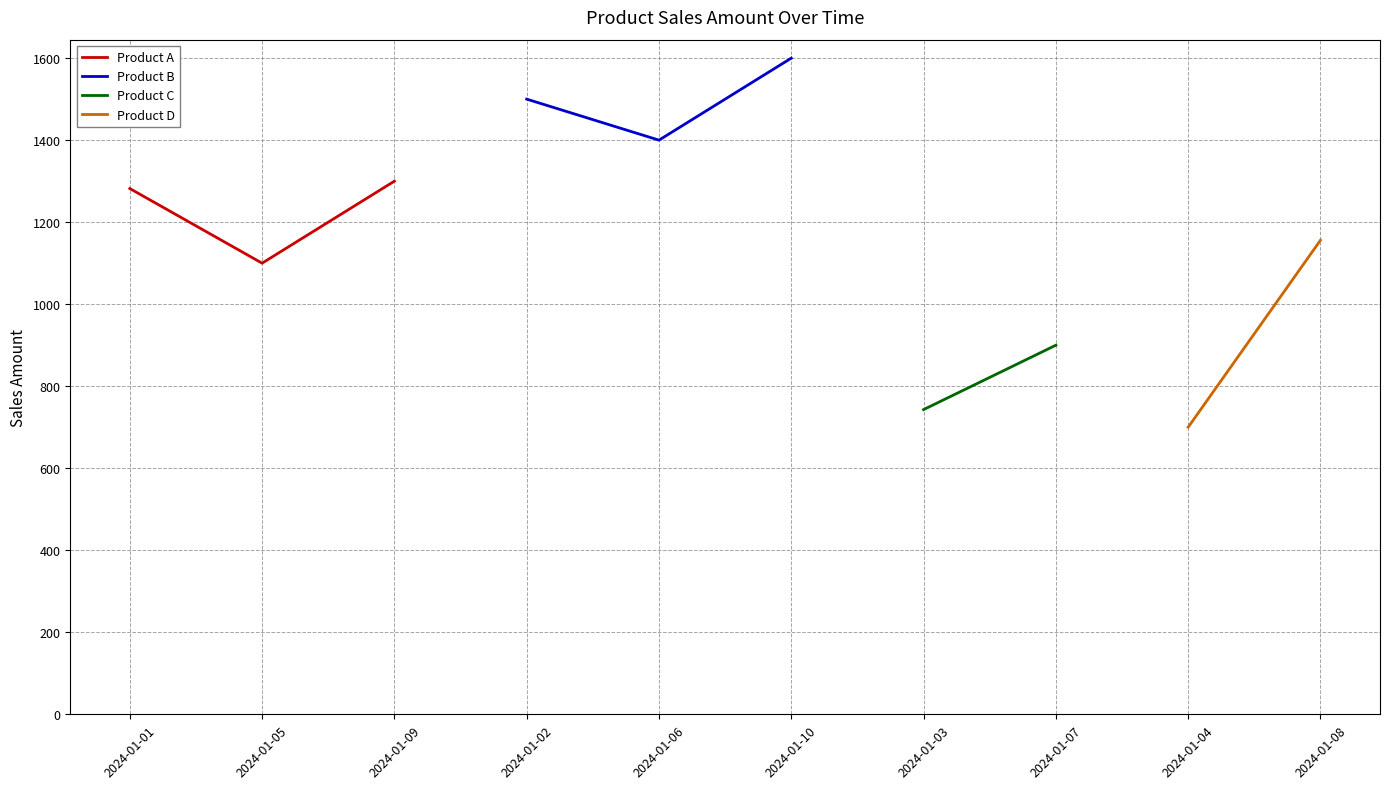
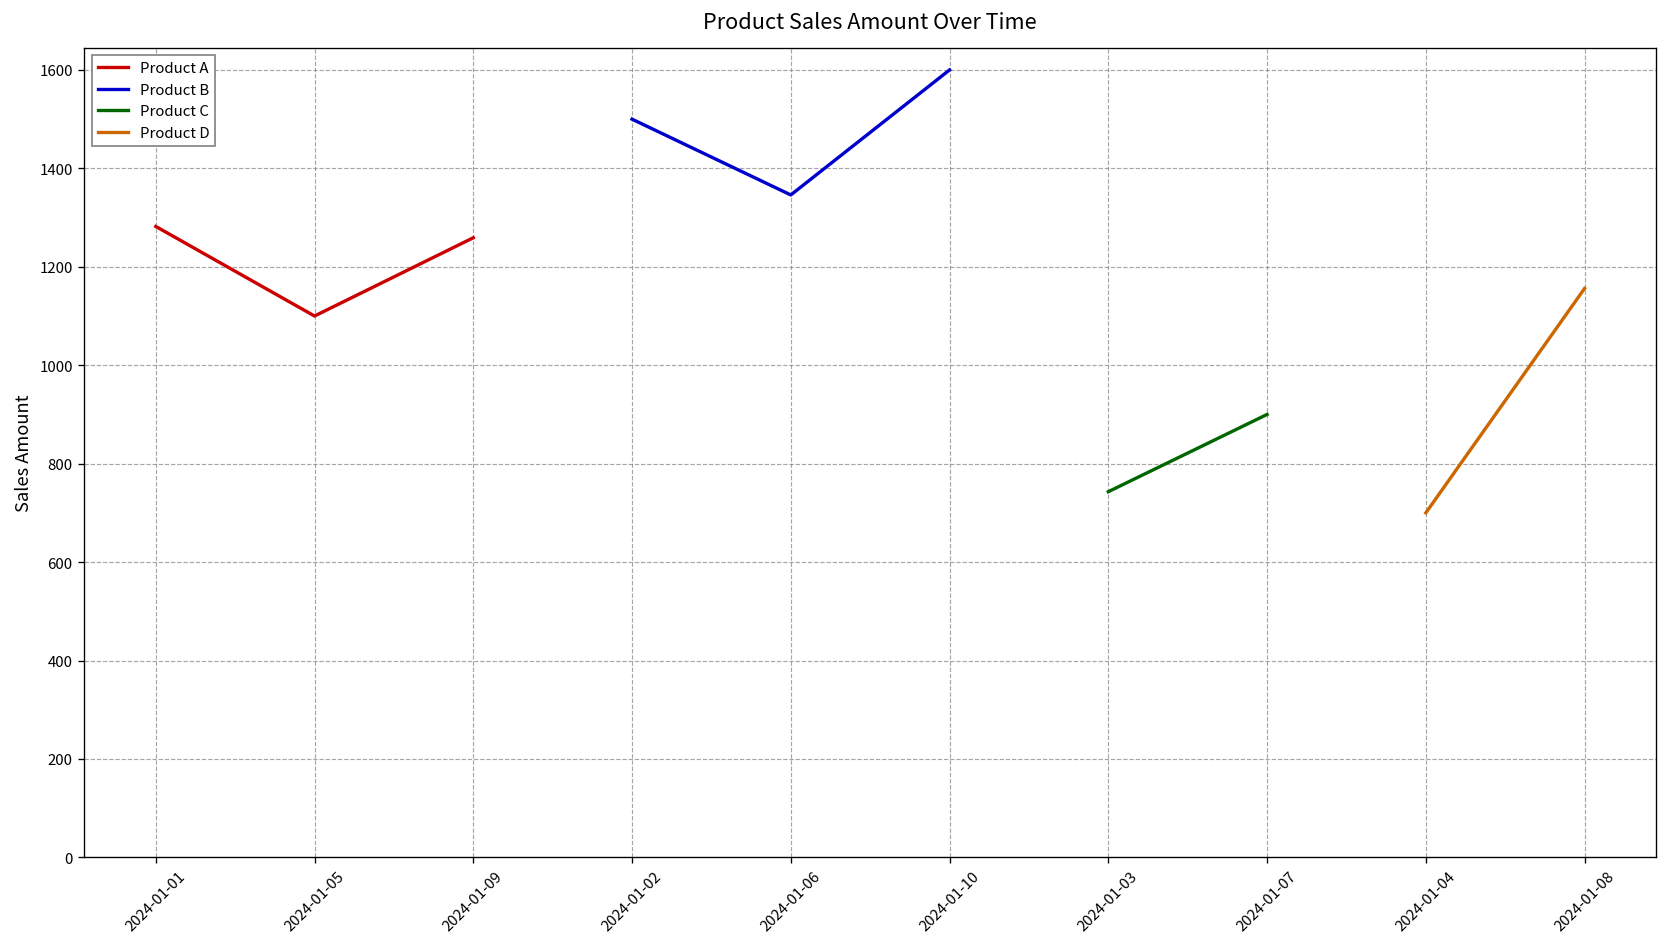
Product A, 2024-01-09: 1300 -> 1260
Product B, 2024-01-06: 1400 -> 1350
